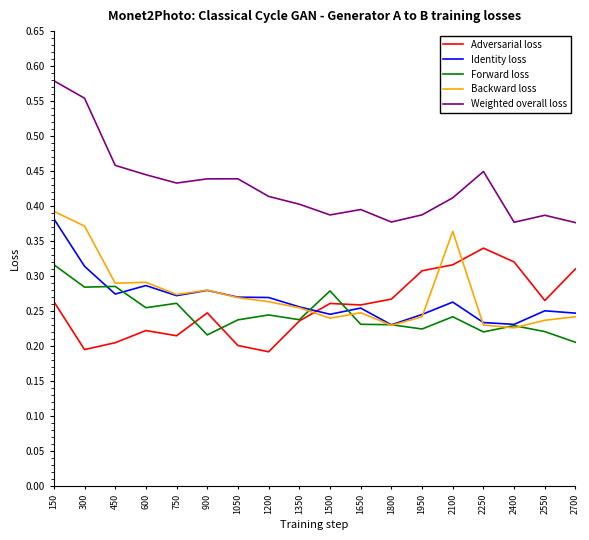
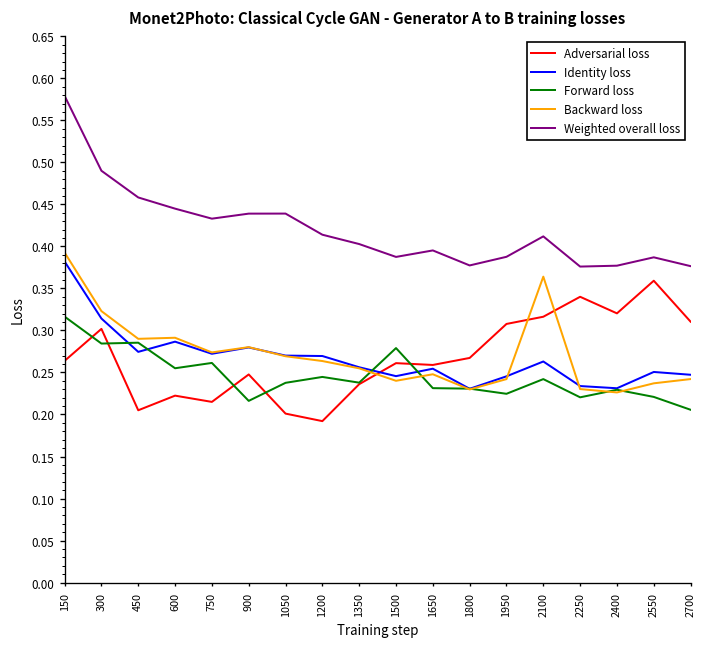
Adversarial loss, 300: 0.20 -> 0.30
Backward loss, 300: 0.37 -> 0.32
Weighted overall loss, 300: 0.55 -> 0.49
Weighted overall loss, 2250: 0.45 -> 0.38
Adversarial loss, 2550: 0.27 -> 0.36
